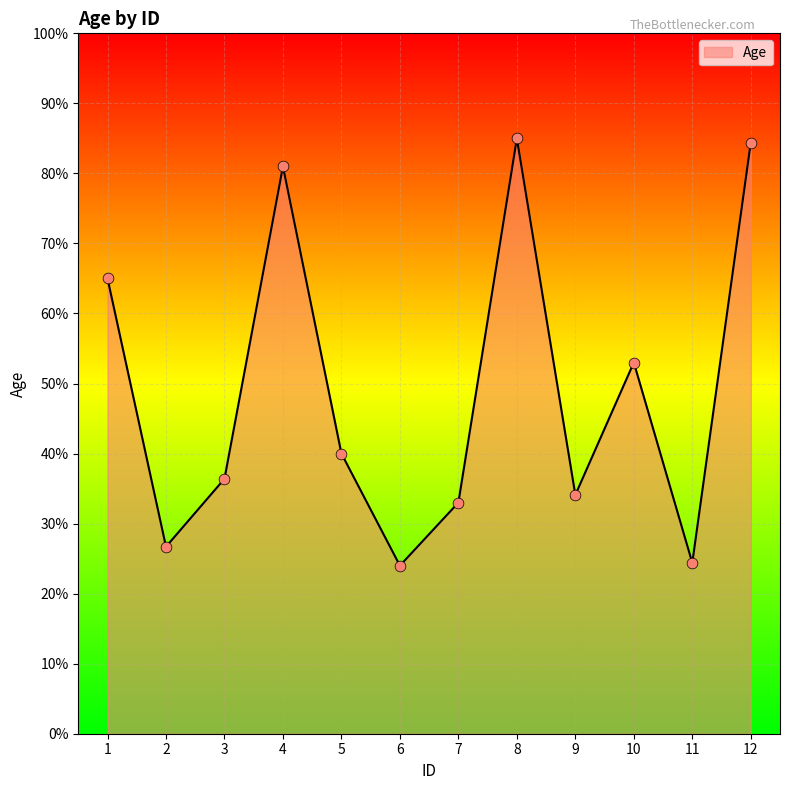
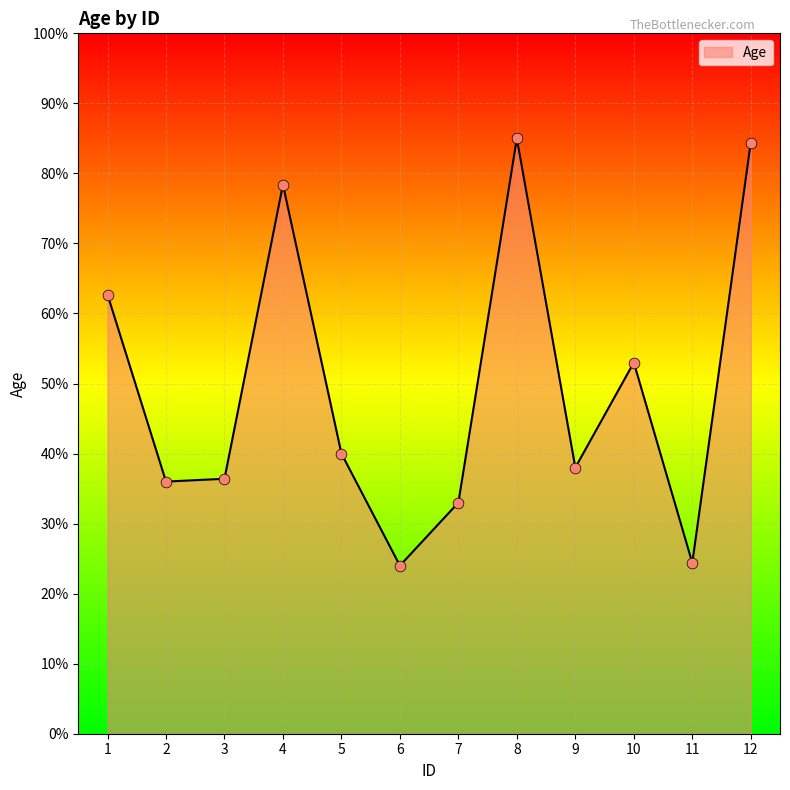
1: 65% -> 63%
2: 27% -> 36%
4: 81% -> 78%
9: 34% -> 38%
